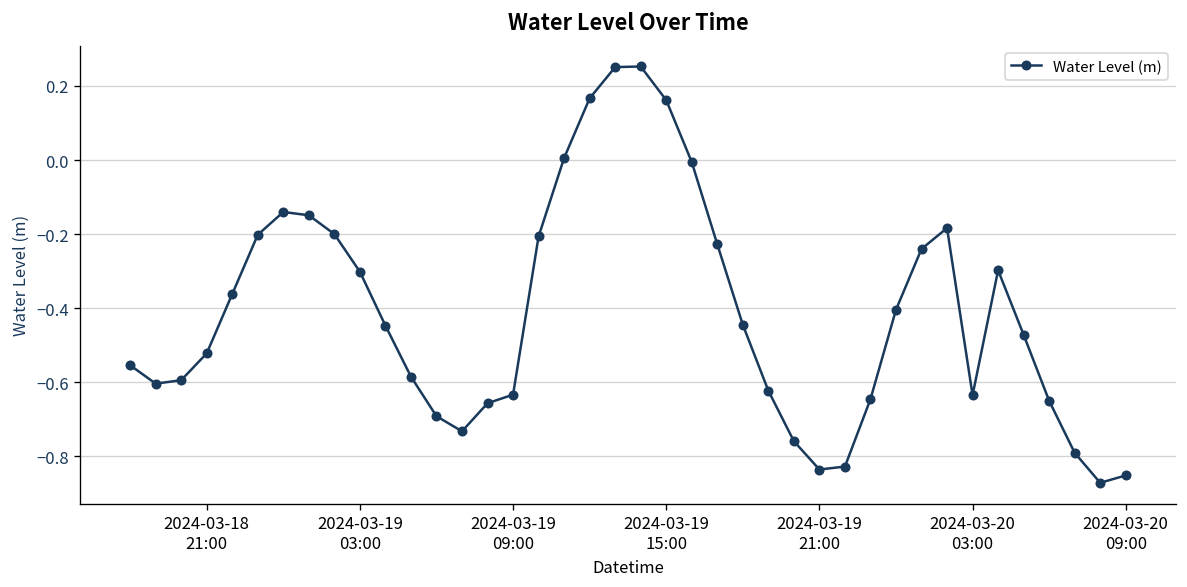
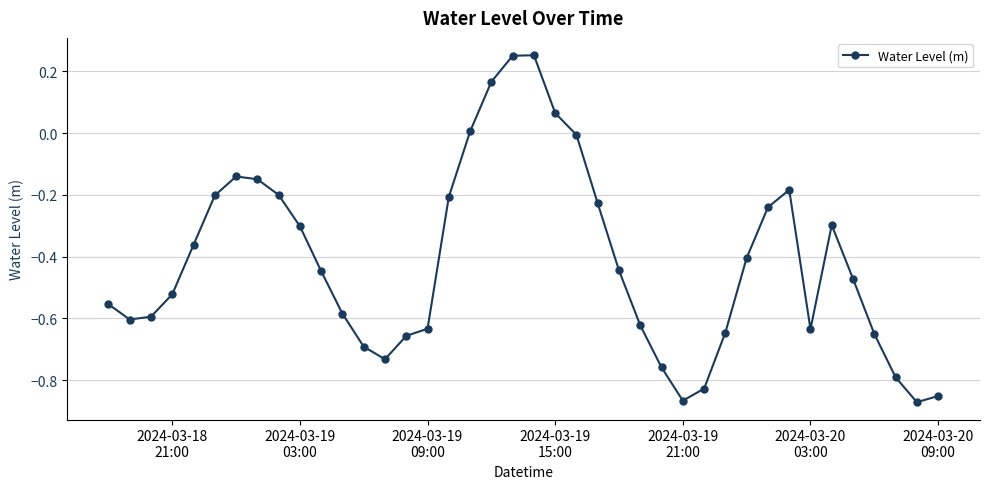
2024-03-19 15:00: 0.16 -> 0.07
2024-03-19 21:00: -0.84 -> -0.87
